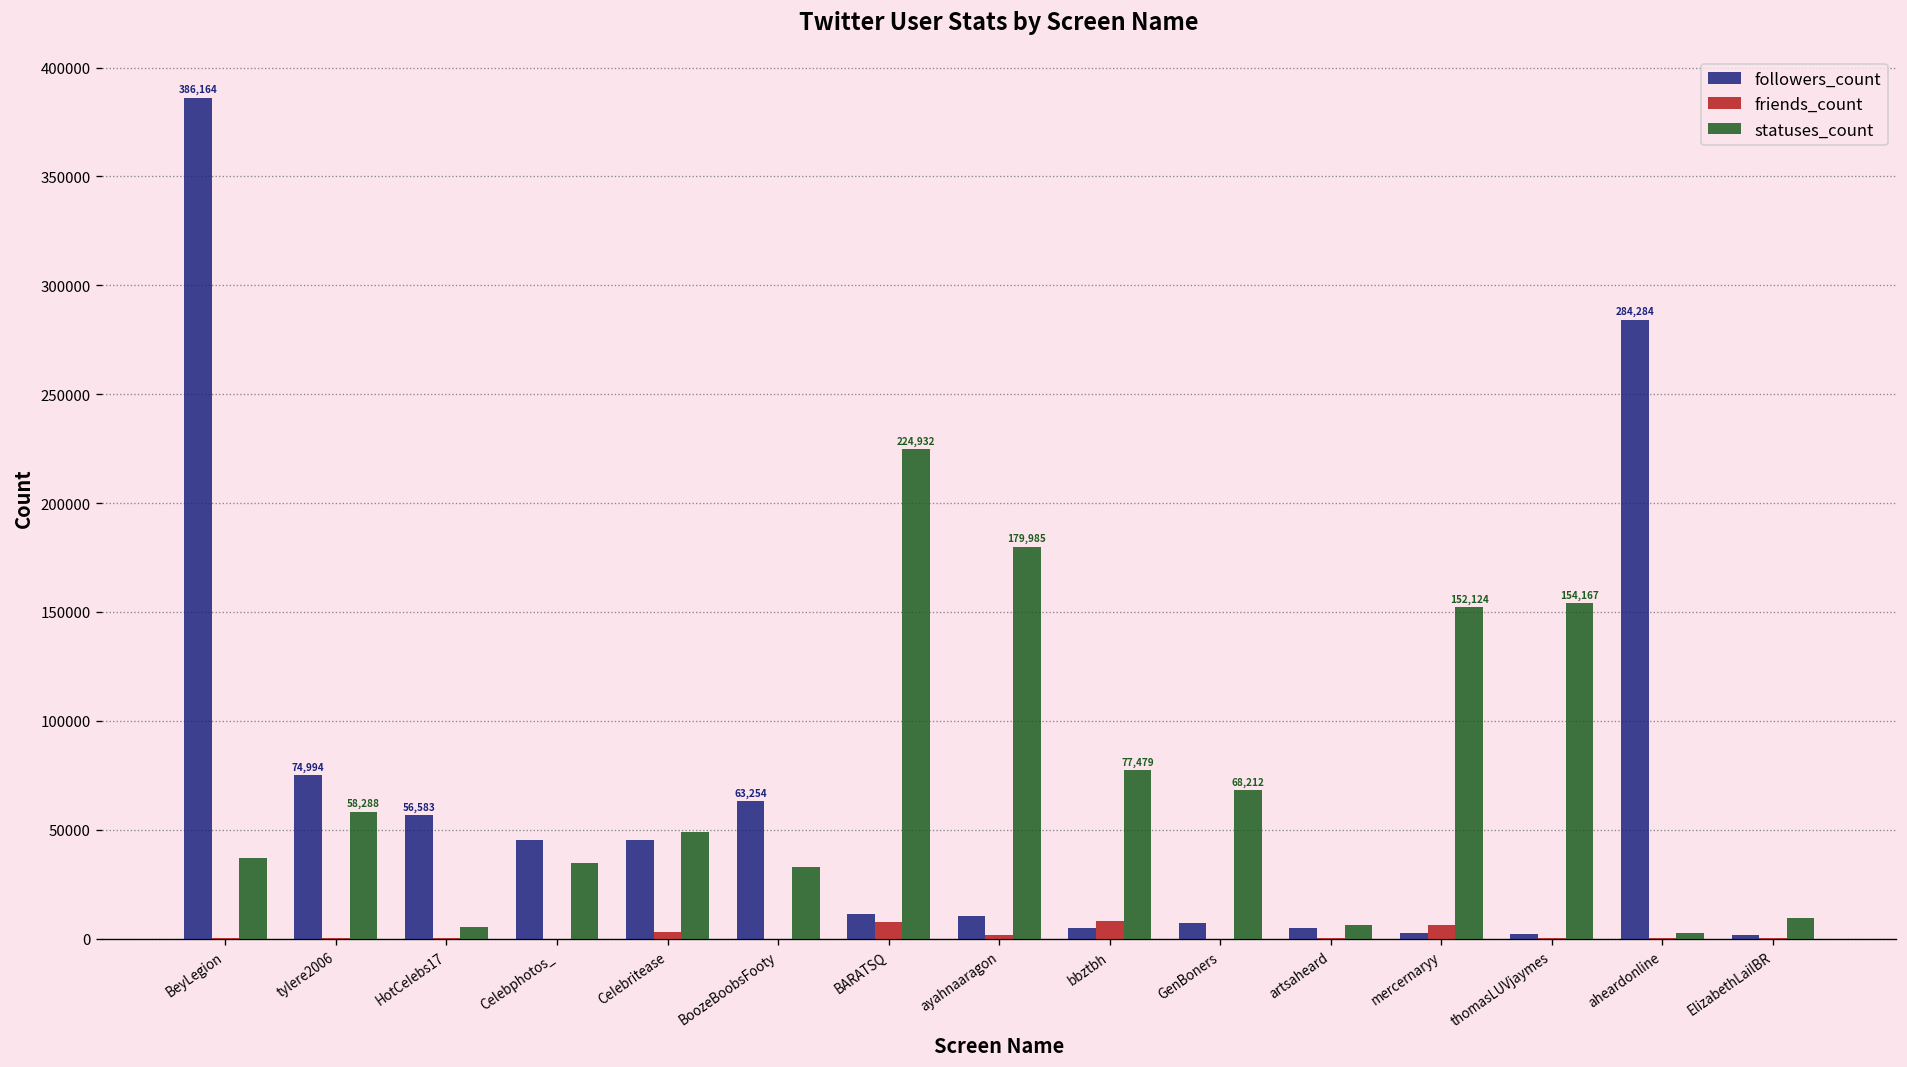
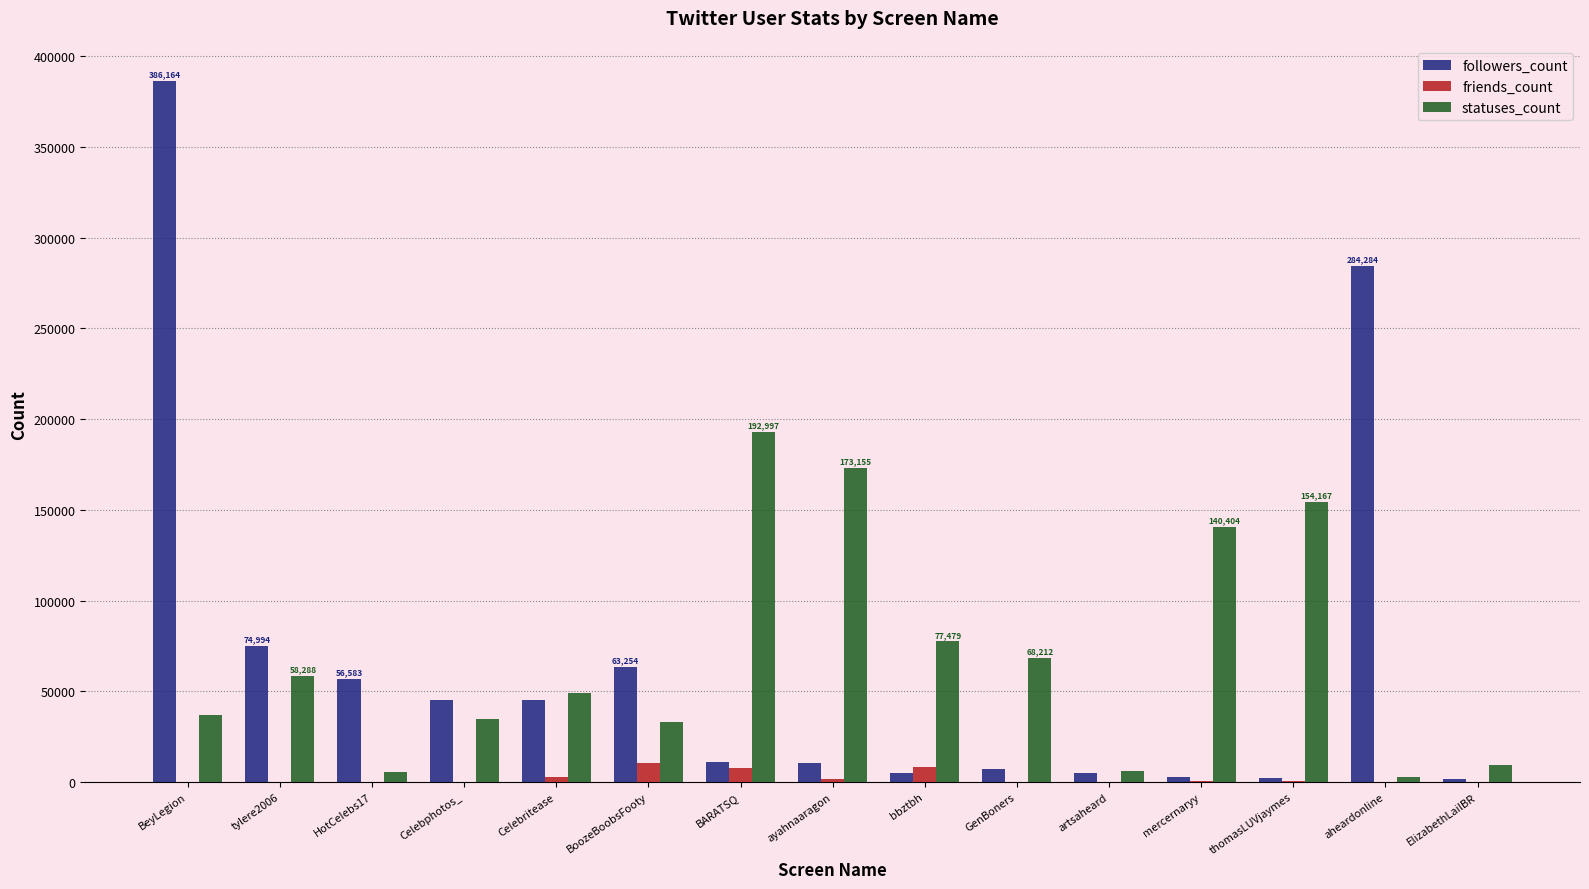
friends_count, BoozeBoobsFooty: 0 -> 10000
statuses_count, BARATSQ: 224,932 -> 192,997
statuses_count, ayahnaaragon: 179,985 -> 173,155
friends_count, mercernaryy: 6000 -> 1000
statuses_count, mercernaryy: 152,124 -> 140,404
